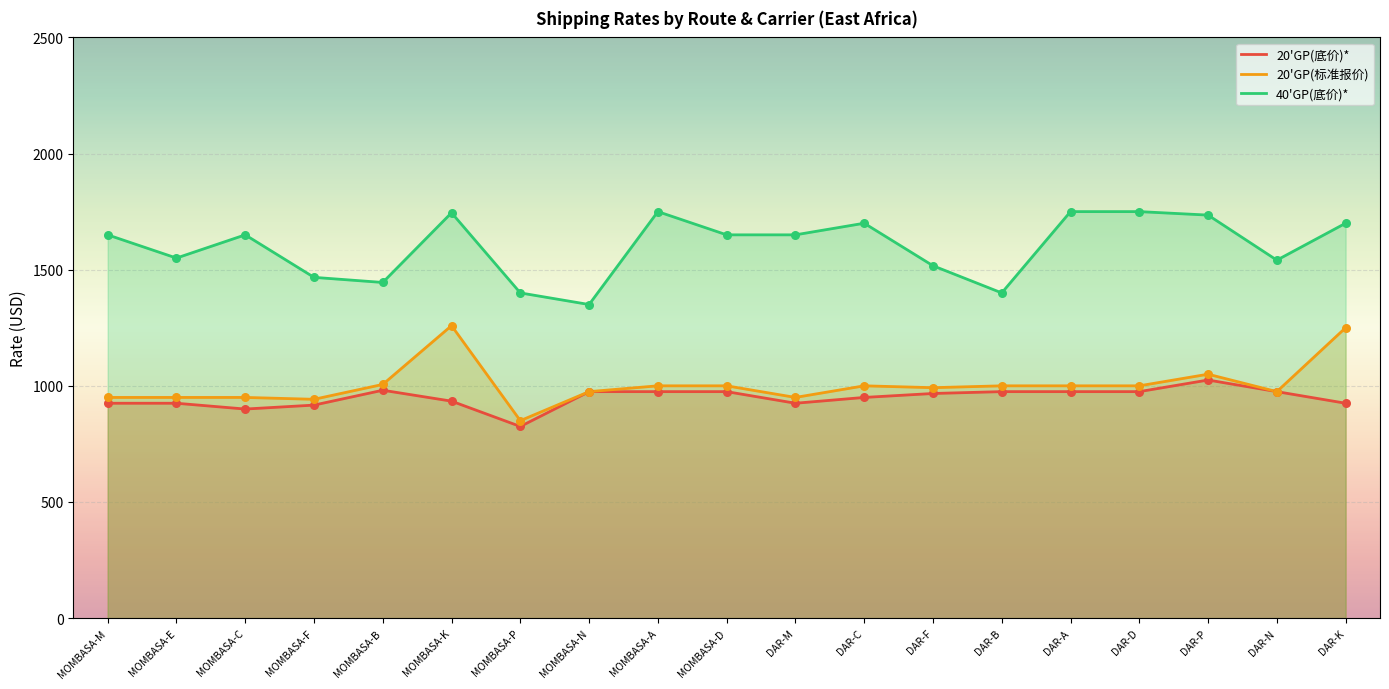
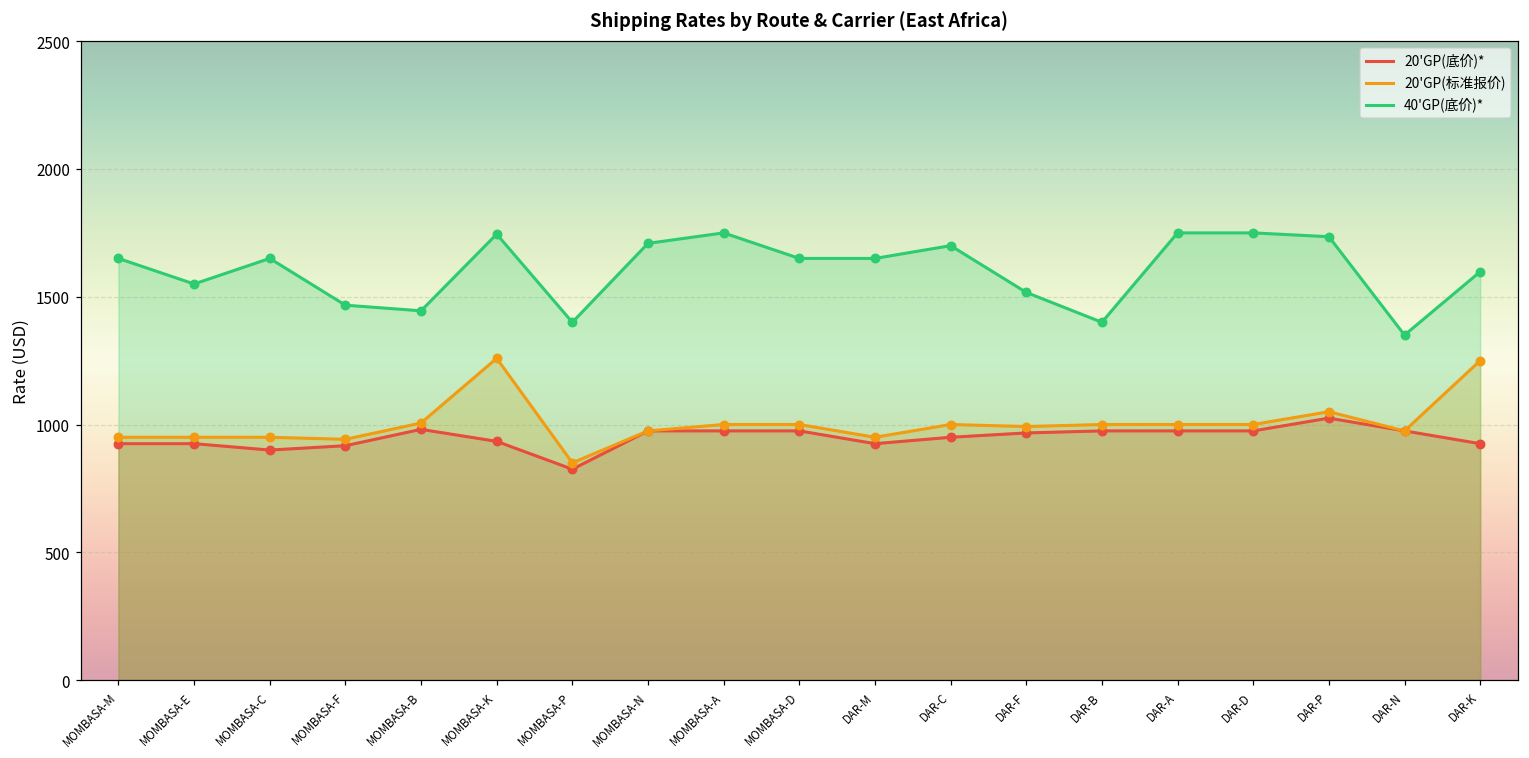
40'GP(底价)*, MOMBASA-N: 1350 -> 1710
40'GP(底价)*, DAR-N: 1540 -> 1350
40'GP(底价)*, DAR-K: 1700 -> 1600
